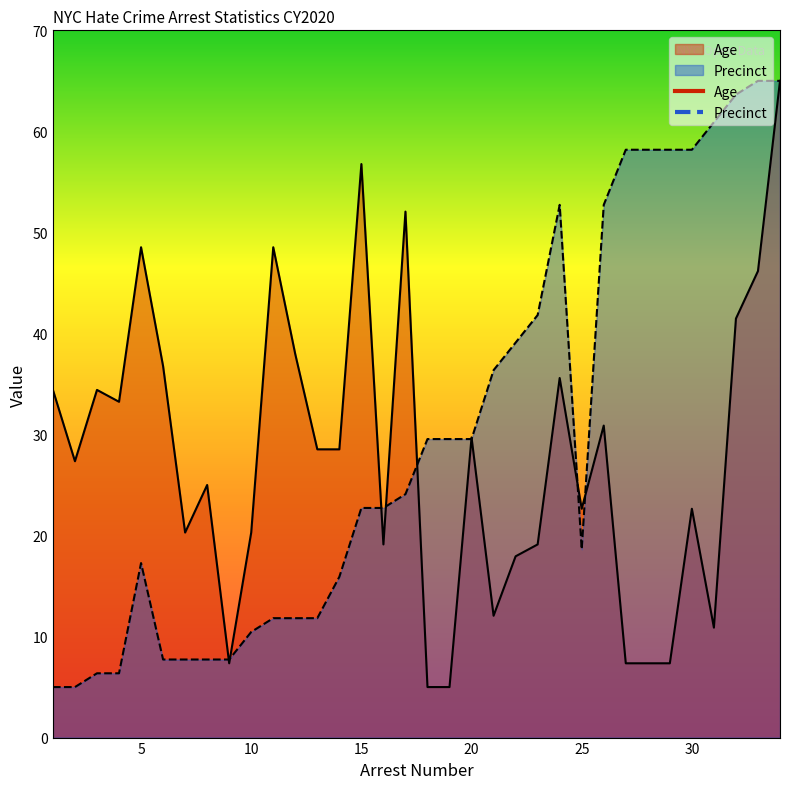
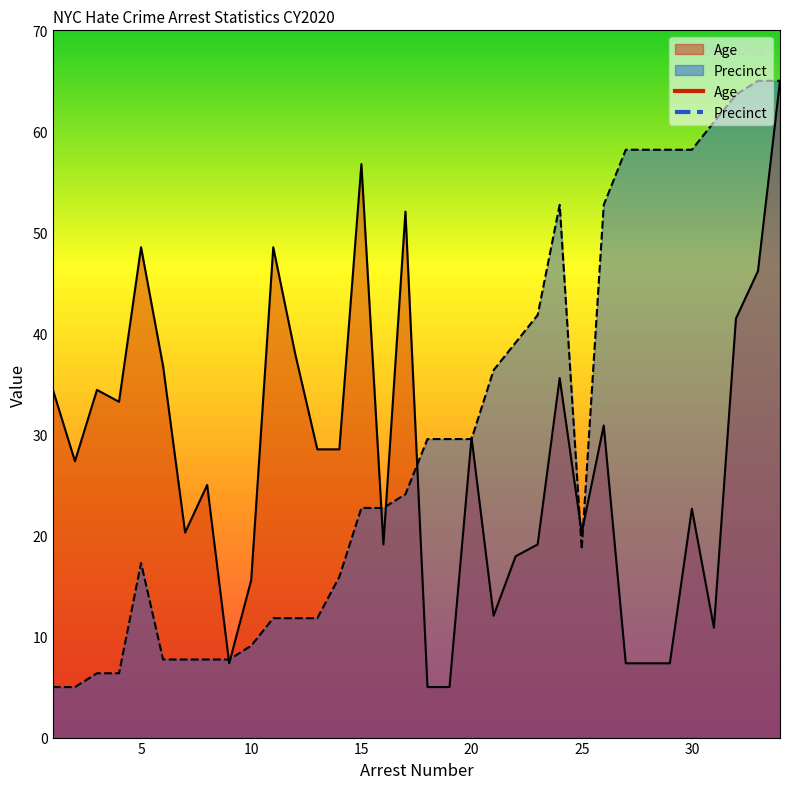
Age, 10: 20.3 -> 15.6
Precinct, 10: 10.5 -> 9.1
Age, 25: 22.6 -> 20.3
